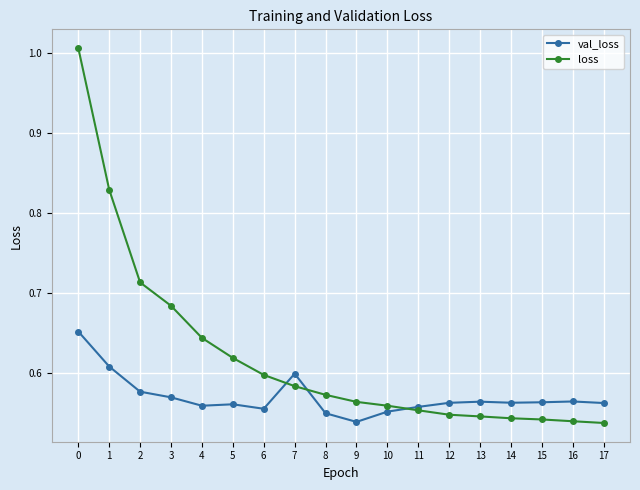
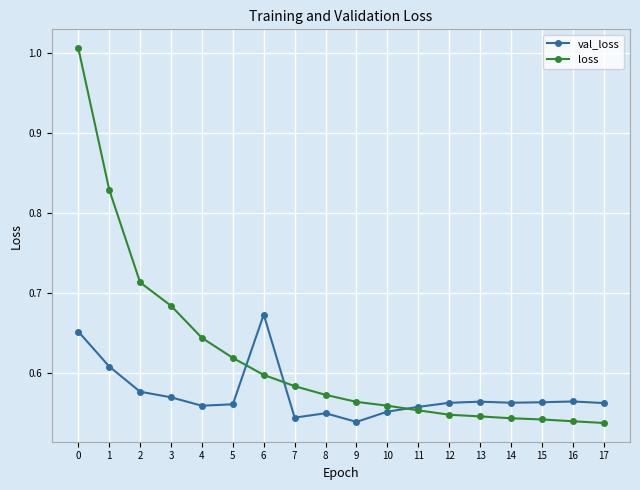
val_loss, 6: 0.55 -> 0.67
val_loss, 7: 0.60 -> 0.54
